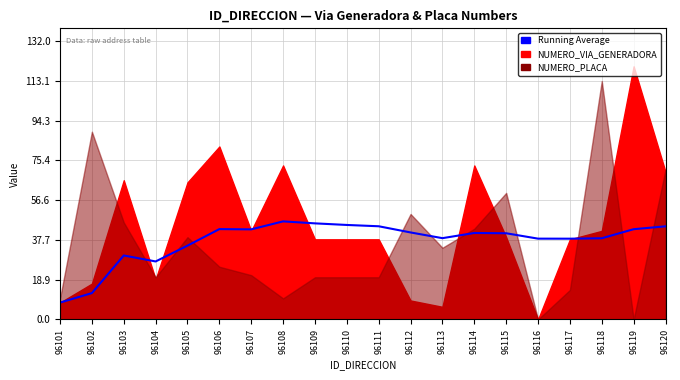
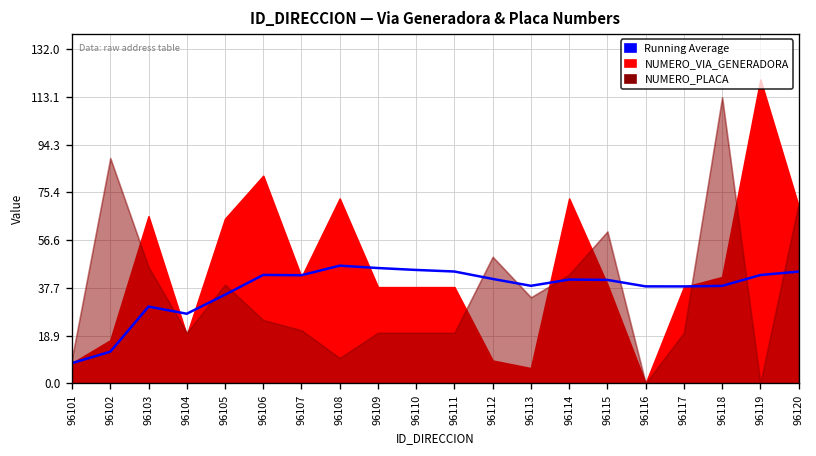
NUMERO_PLACA, 96117: 14 -> 20
